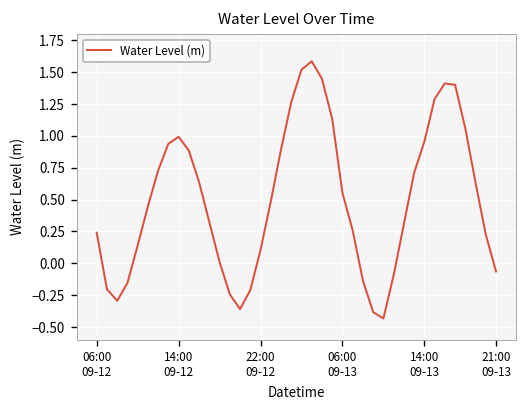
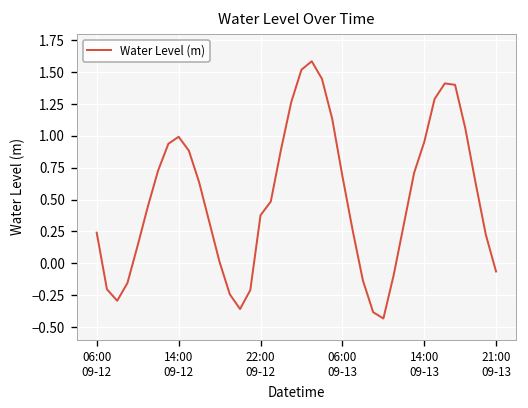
22:00 09-12: 0.10 -> 0.38
06:00 09-13: 0.55 -> 0.68
